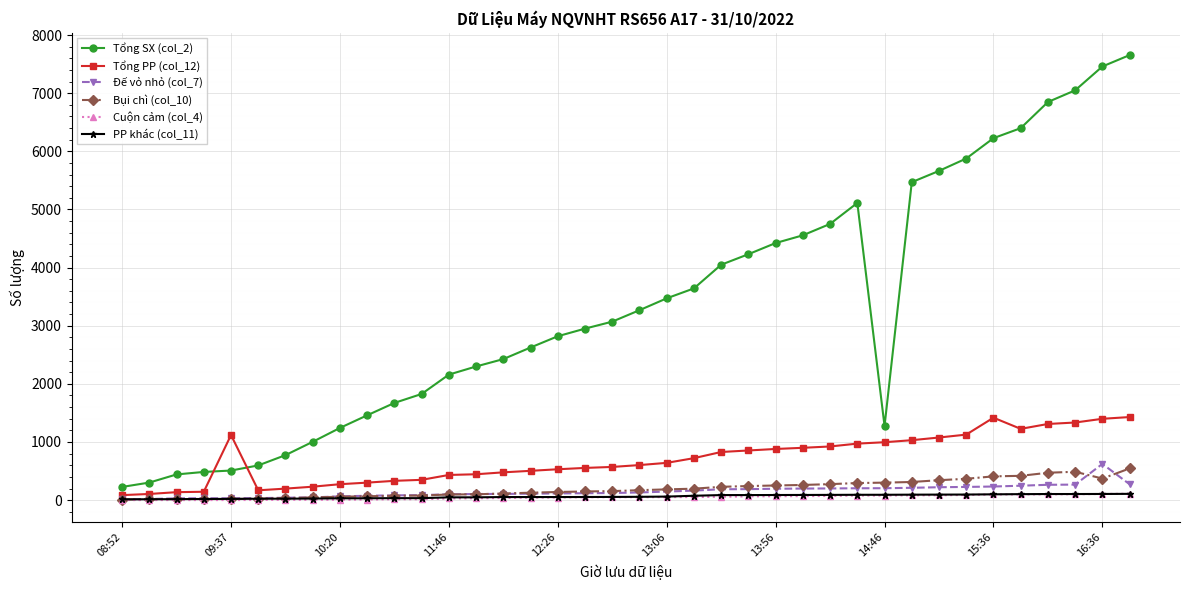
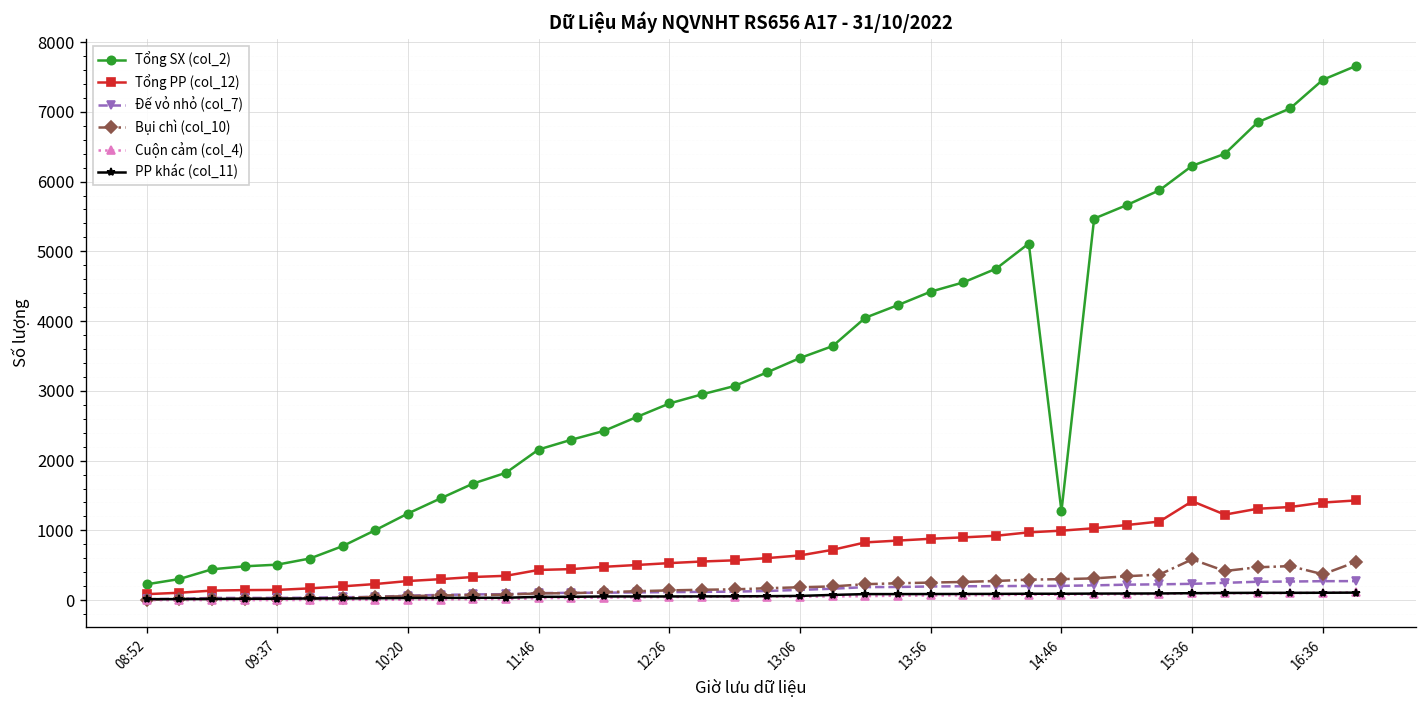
Tổng PP (col_12), 09:37: 1100 -> 100
Bụi chì (col_10), 15:36: 400 -> 600
Đế vỏ nhỏ (col_7), 16:36: 600 -> 300
